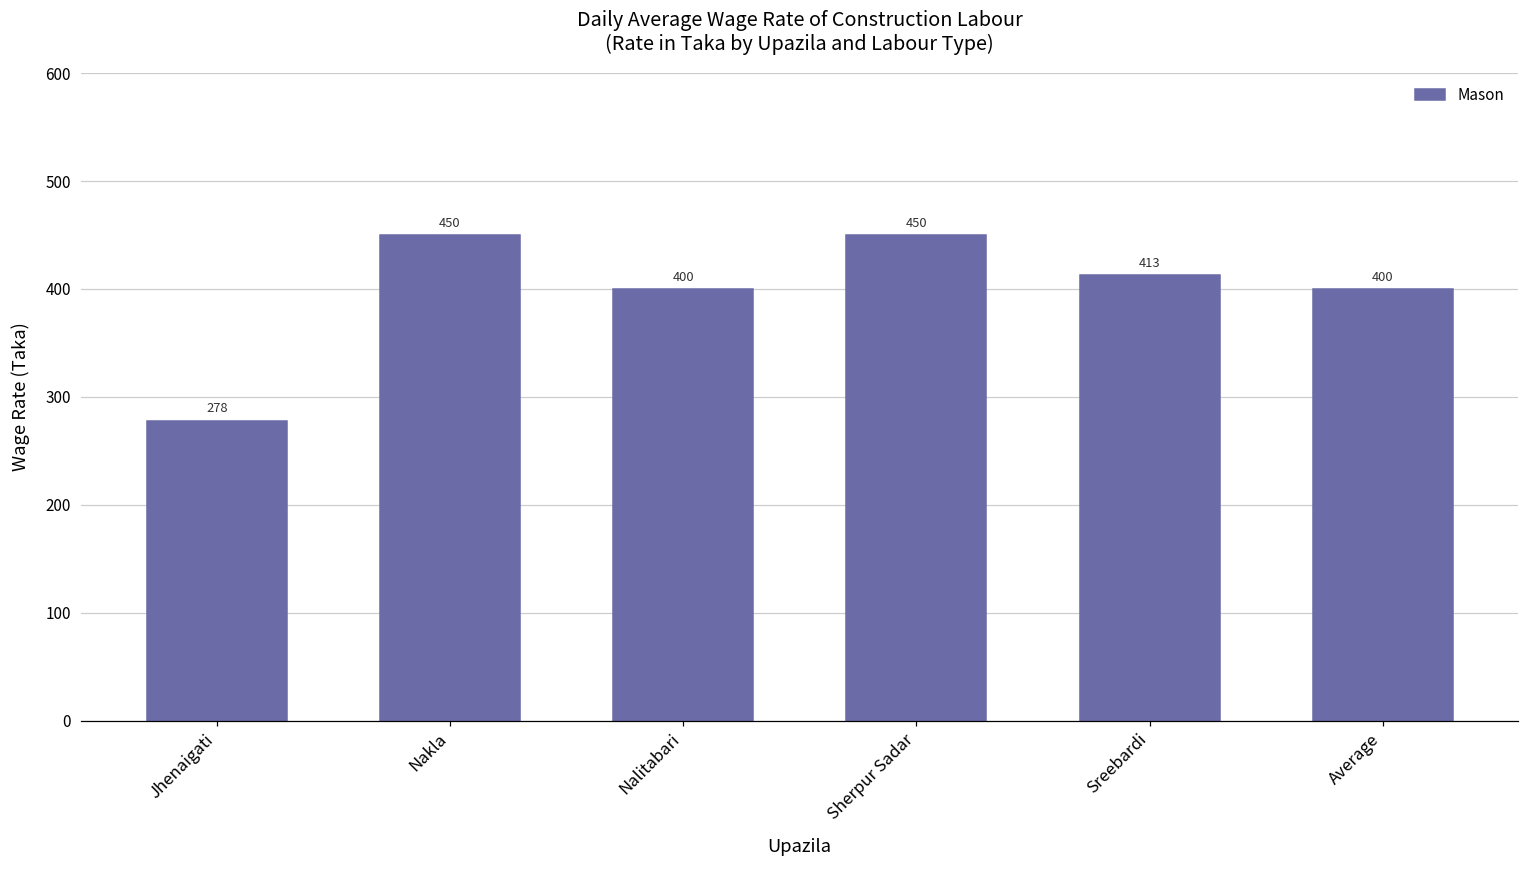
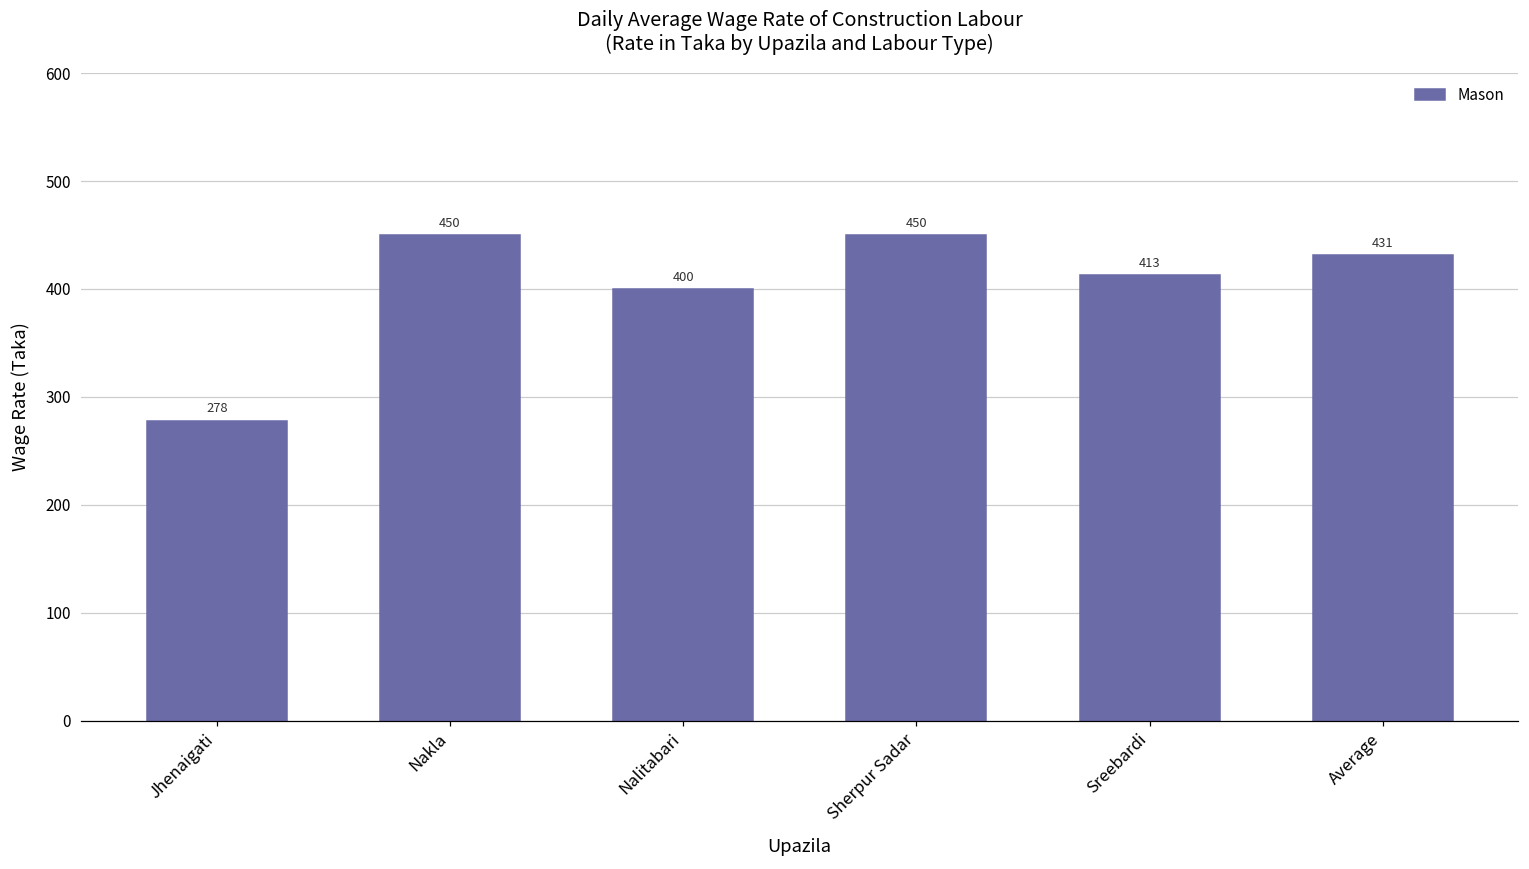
Average: 400 -> 431
